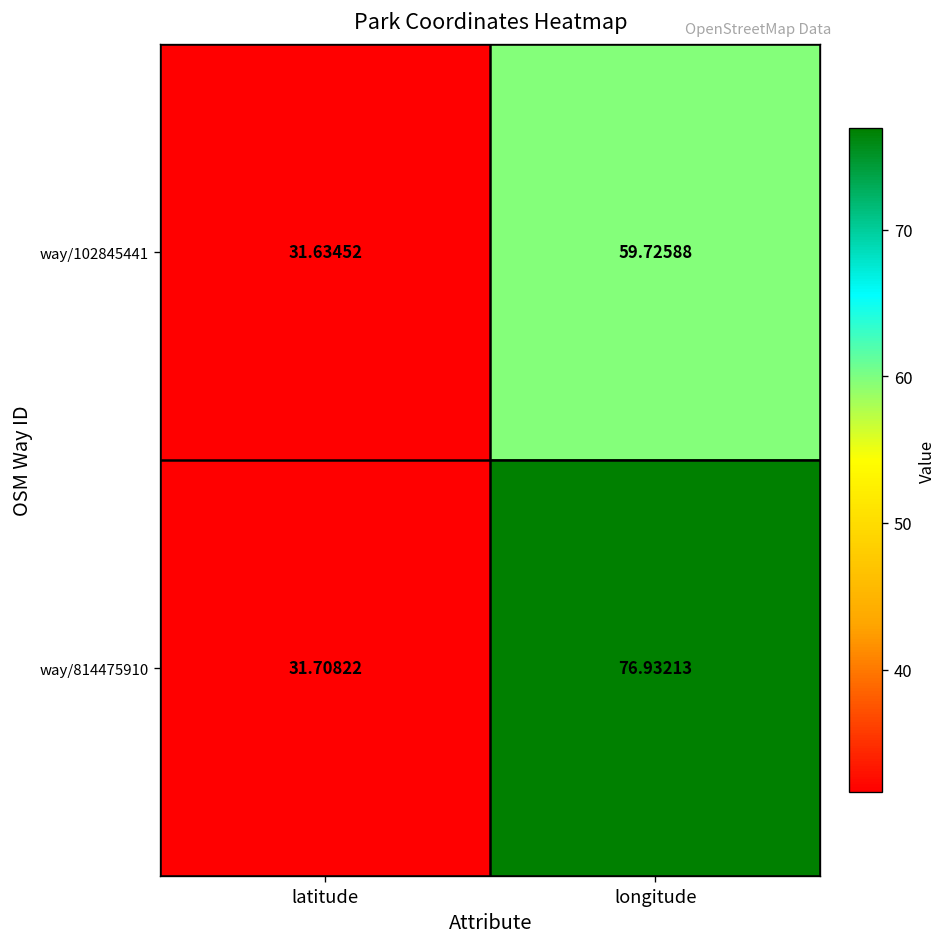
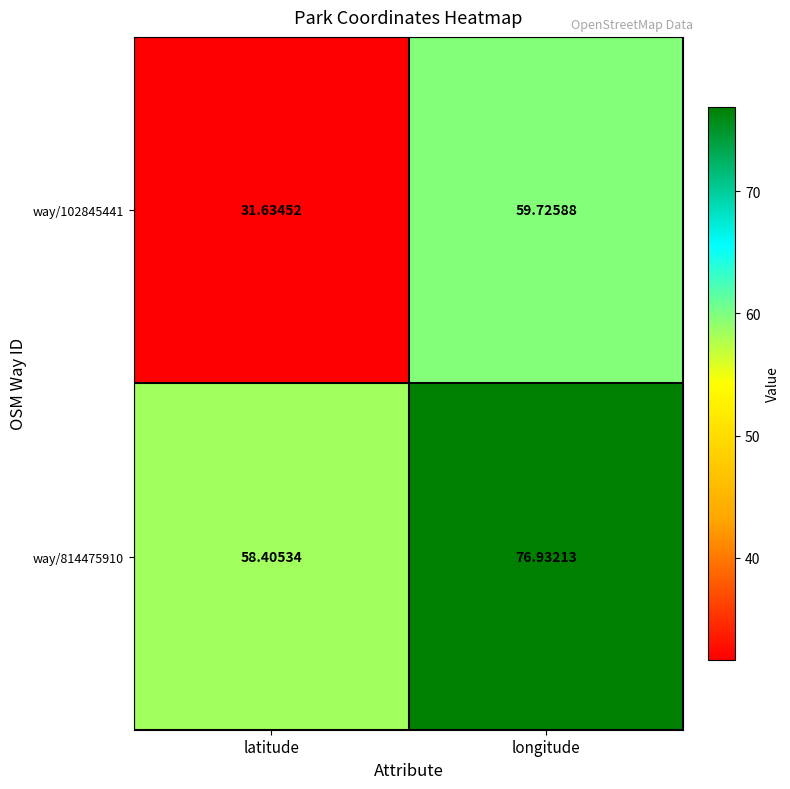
way/814475910, latitude: 31.70822 -> 58.40534
